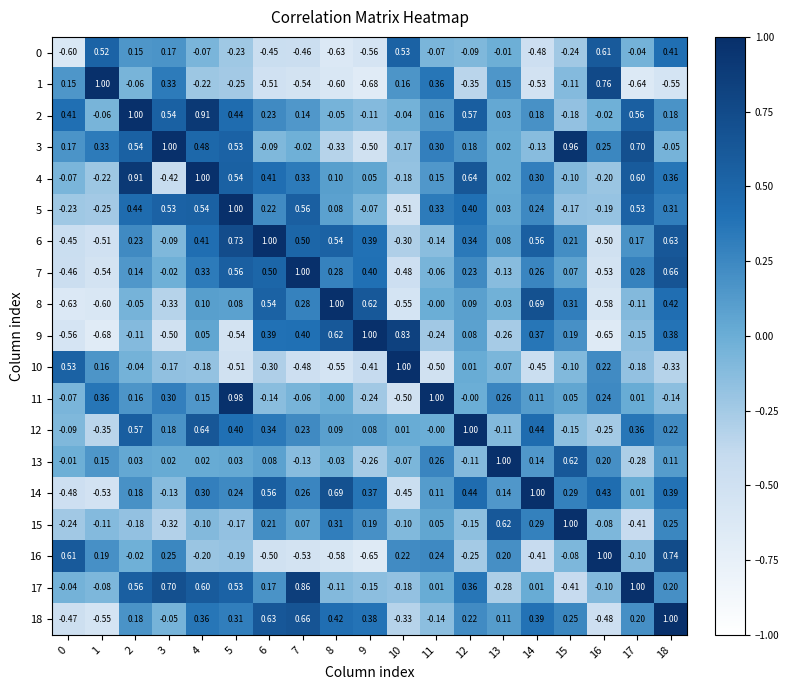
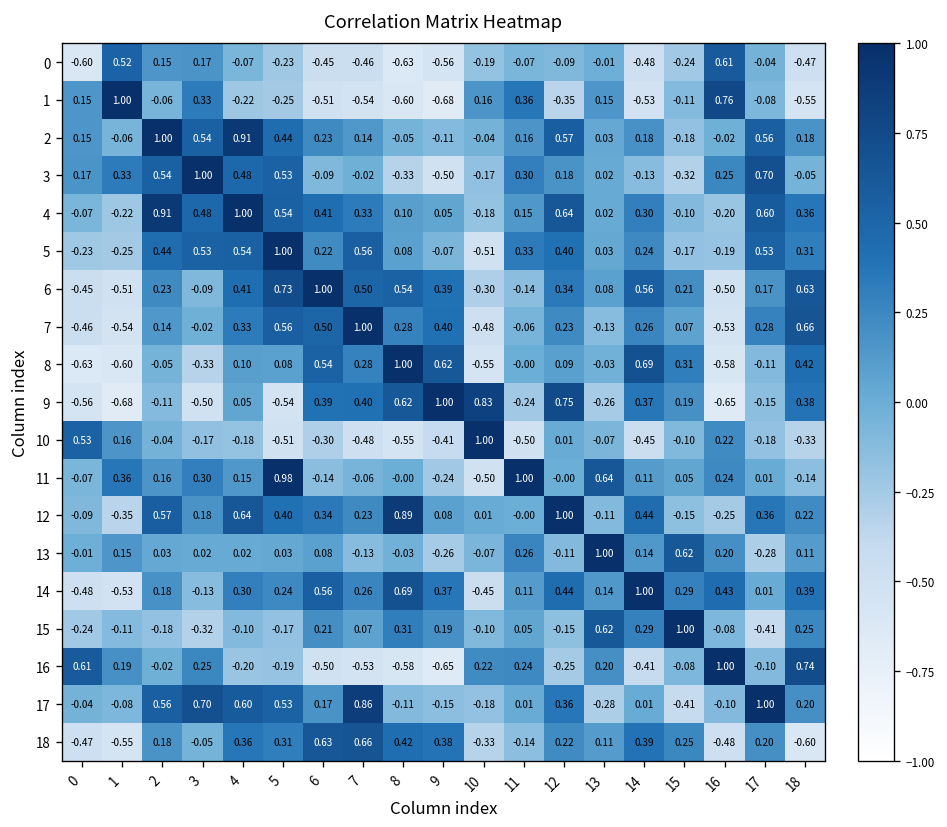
0, 10: 0.53 -> -0.19
0, 18: 0.41 -> -0.47
1, 17: -0.64 -> -0.08
2, 0: 0.41 -> 0.15
3, 15: 0.96 -> -0.32
4, 3: -0.42 -> 0.48
9, 12: 0.08 -> 0.75
11, 13: 0.26 -> 0.64
12, 8: 0.09 -> 0.89
18, 18: 1.00 -> -0.60
